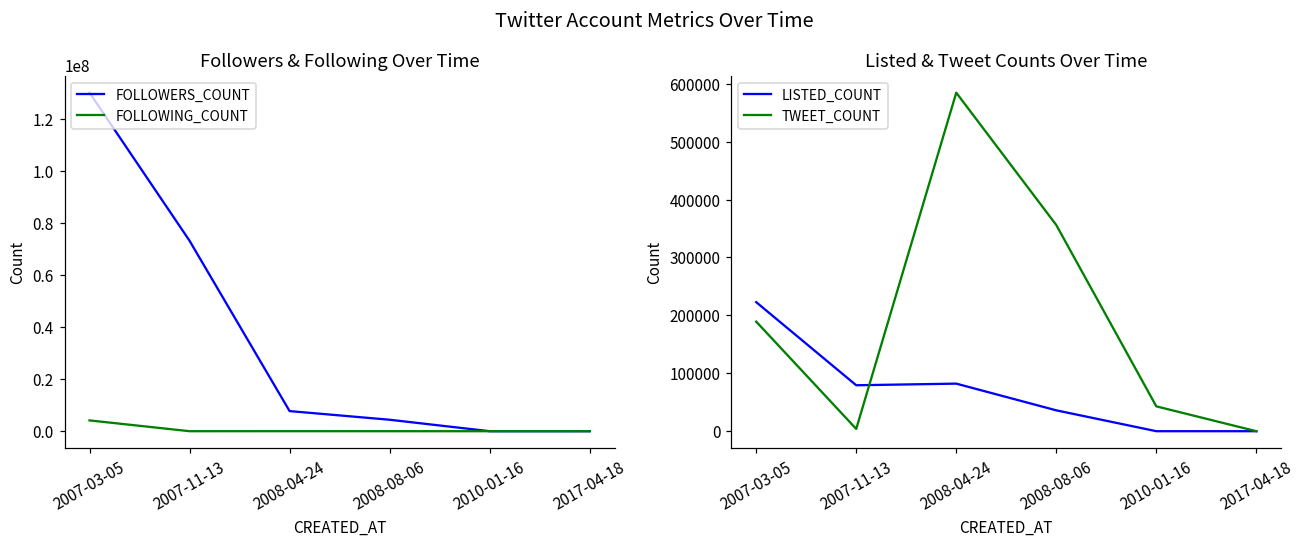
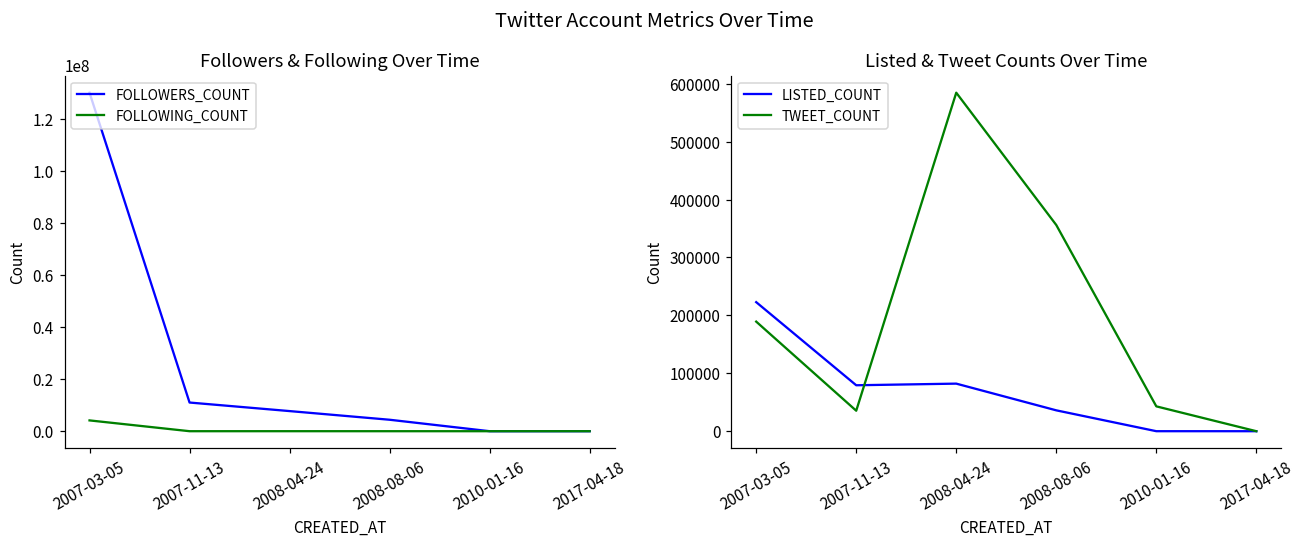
Followers & Following Over Time, FOLLOWERS_COUNT, 2007-11-13: 73000000 -> 11000000
Listed & Tweet Counts Over Time, TWEET_COUNT, 2007-11-13: 0 -> 40000
